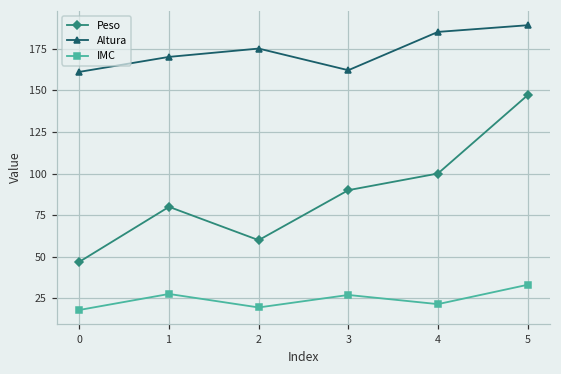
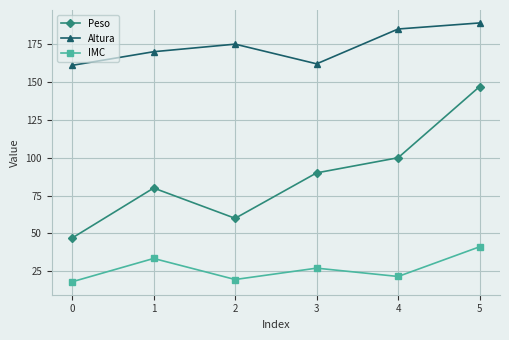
IMC, 1: 28 -> 34
IMC, 5: 33 -> 41
